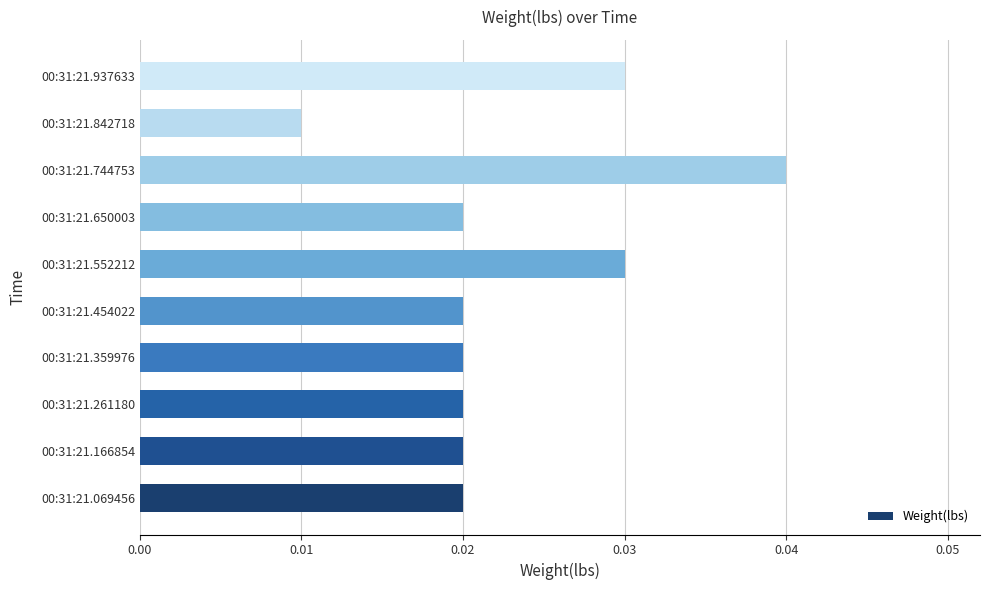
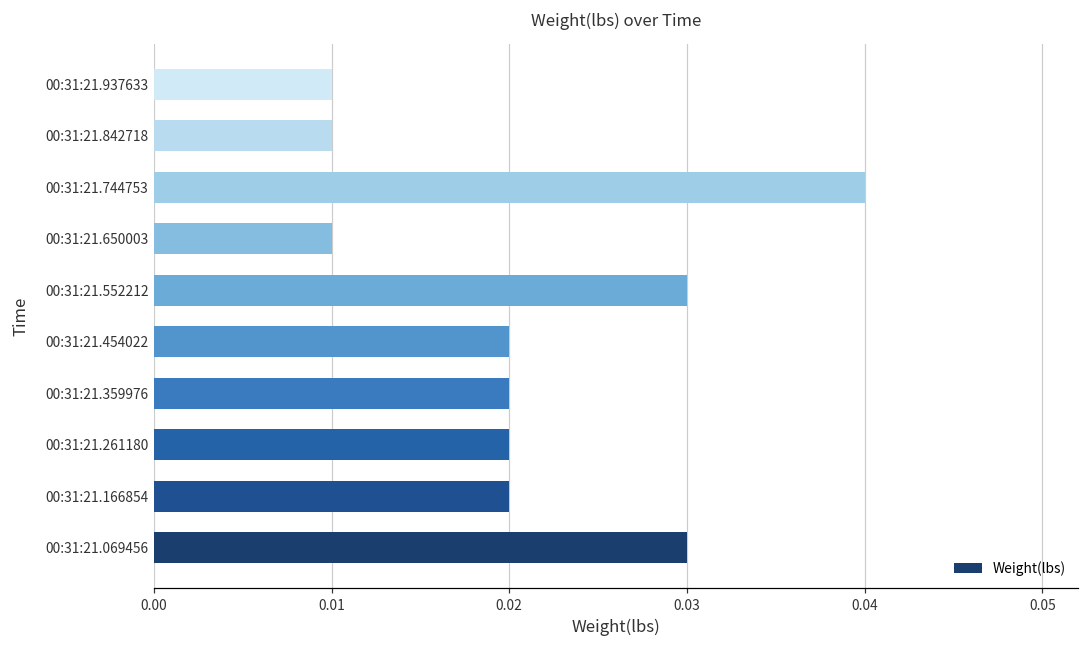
00:31:21.937633: 0.03 -> 0.01
00:31:21.650003: 0.02 -> 0.01
00:31:21.069456: 0.02 -> 0.03
